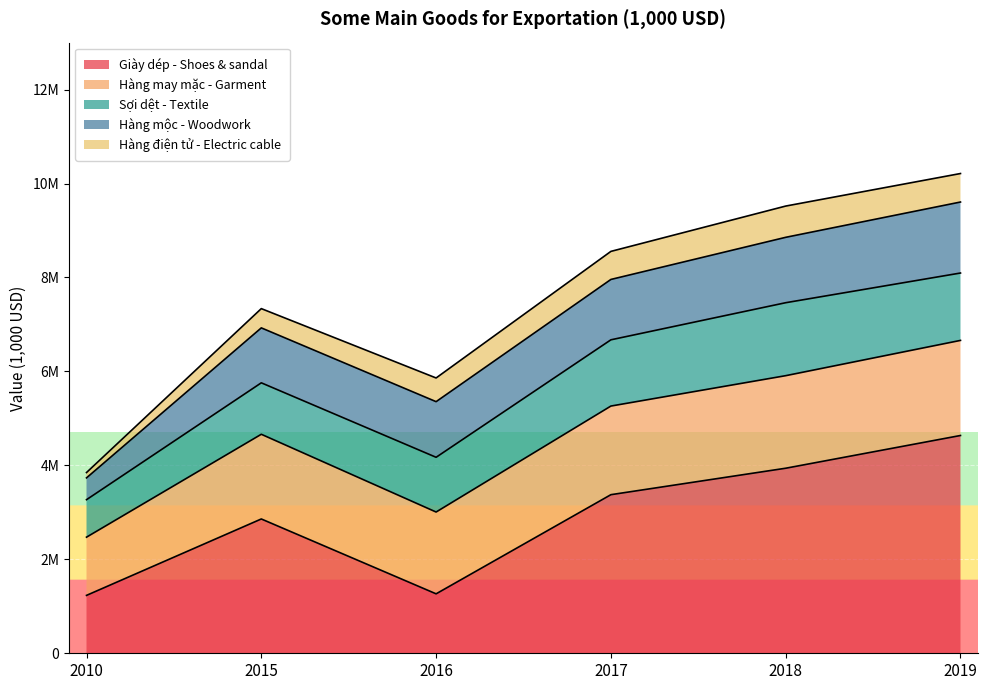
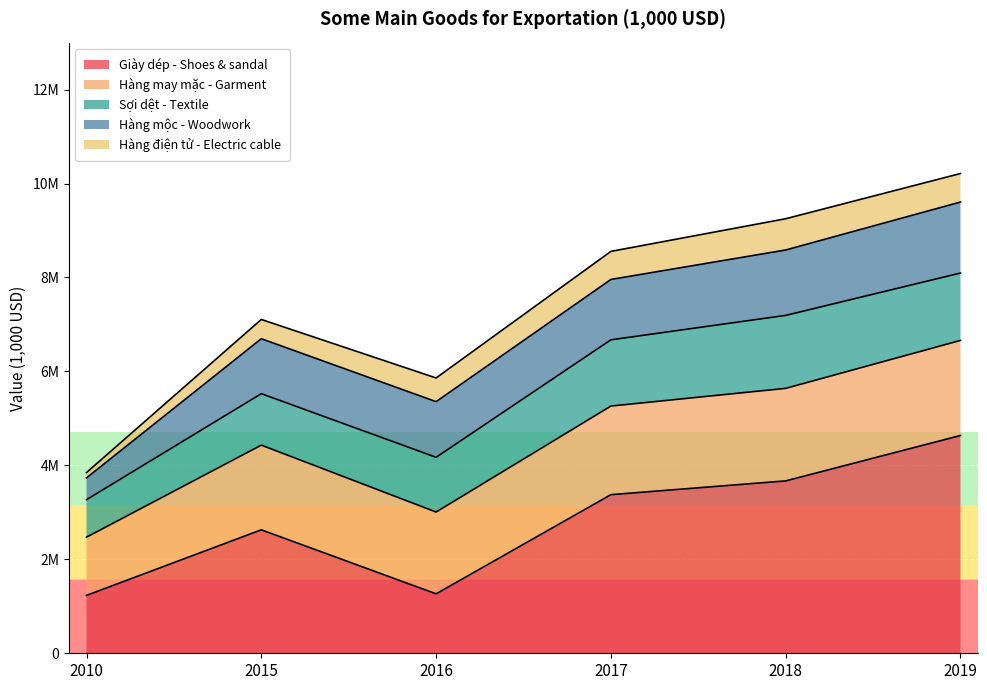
Giày dép - Shoes & sandal, 2015: 2900000 -> 2600000
Giày dép - Shoes & sandal, 2018: 3900000 -> 3700000
